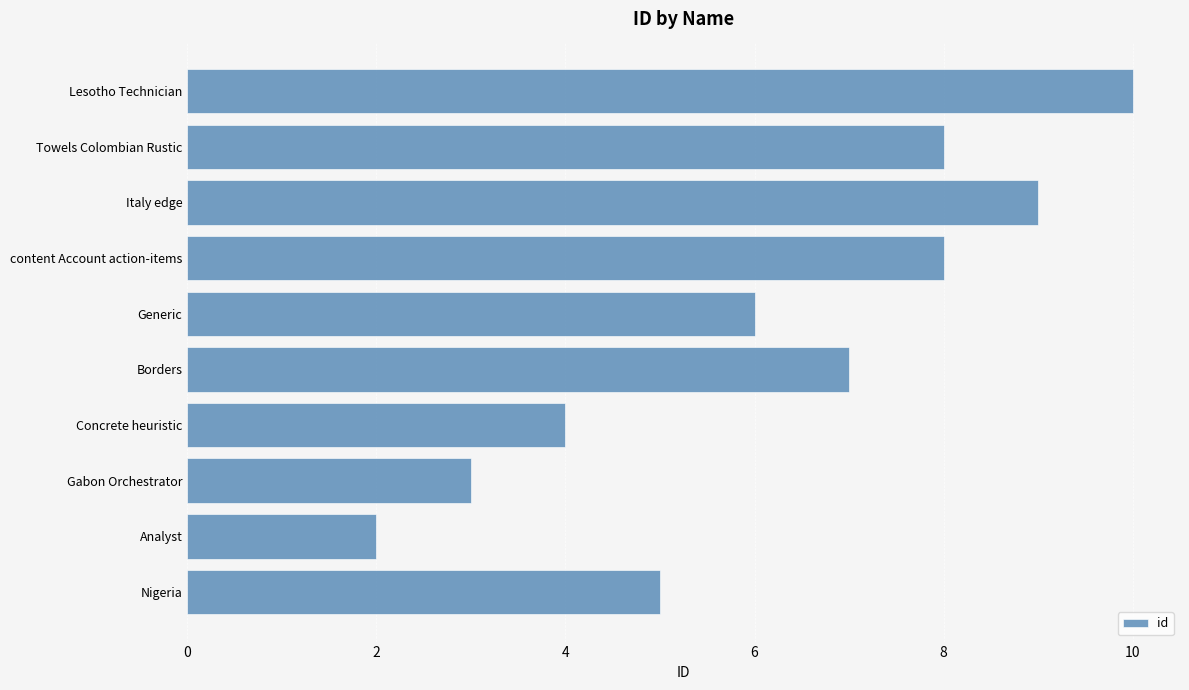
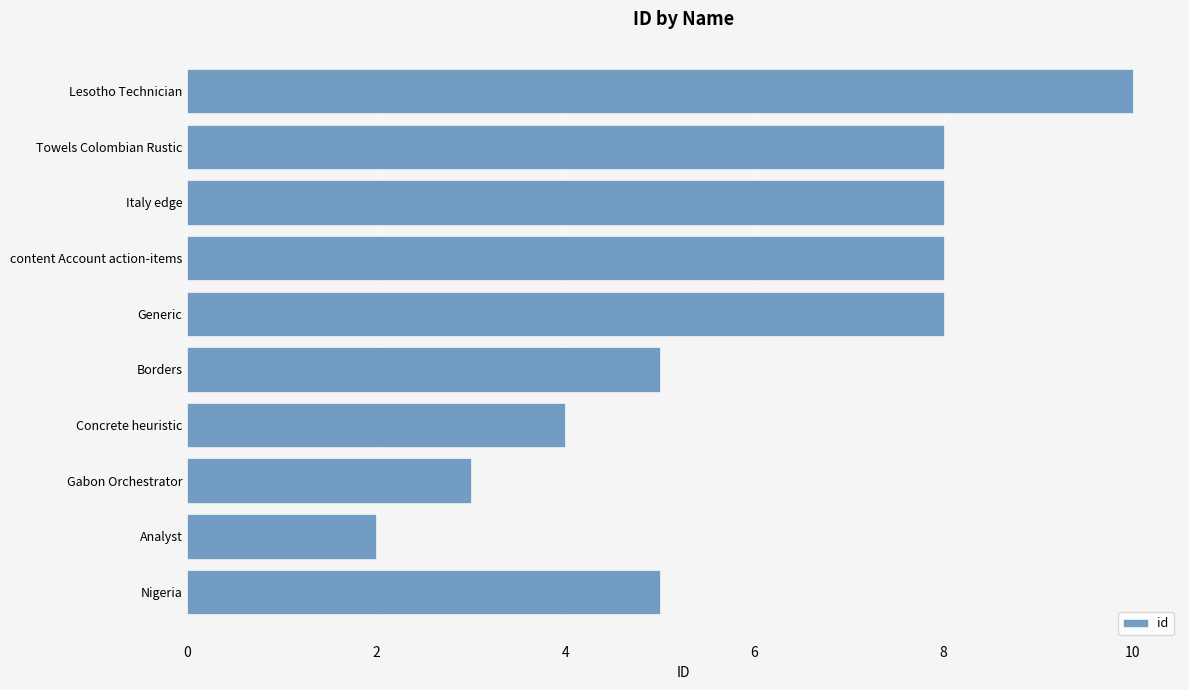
Italy edge: 9 -> 8
Generic: 6 -> 8
Borders: 7 -> 5
